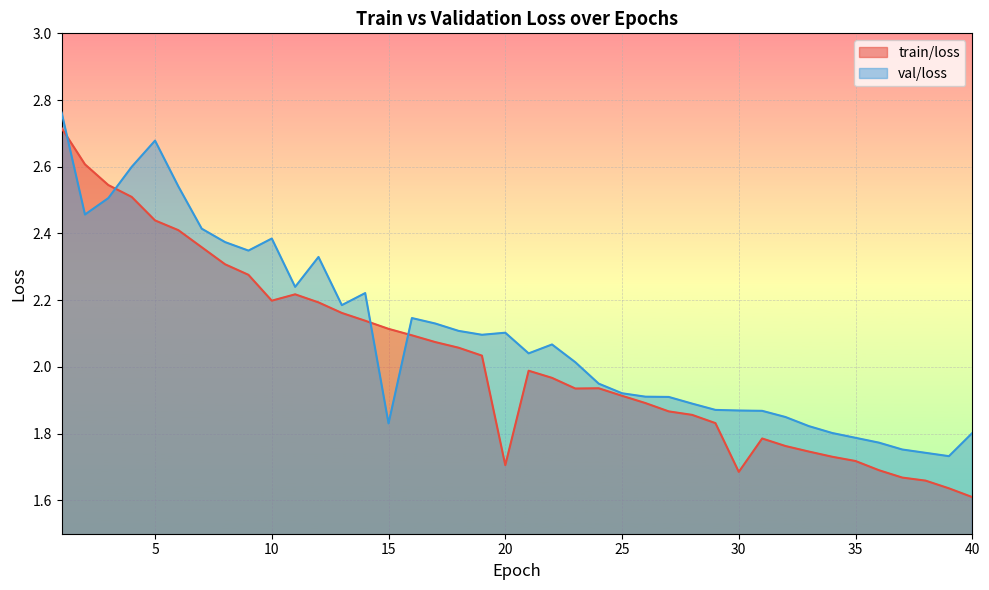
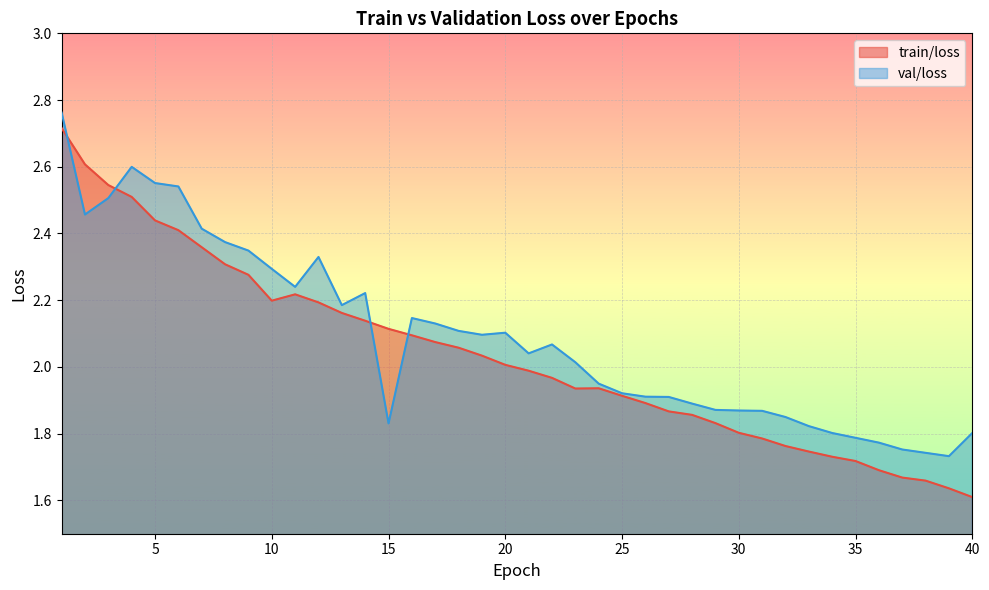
val/loss, 5: 2.68 -> 2.55
val/loss, 10: 2.38 -> 2.29
train/loss, 20: 1.71 -> 2.01
train/loss, 30: 1.69 -> 1.80
